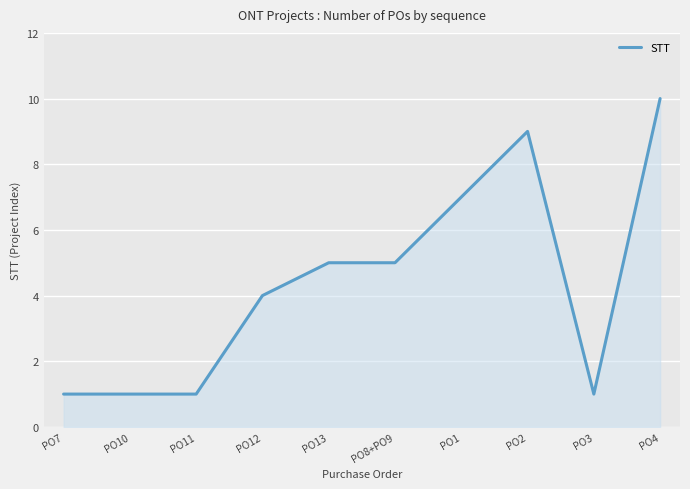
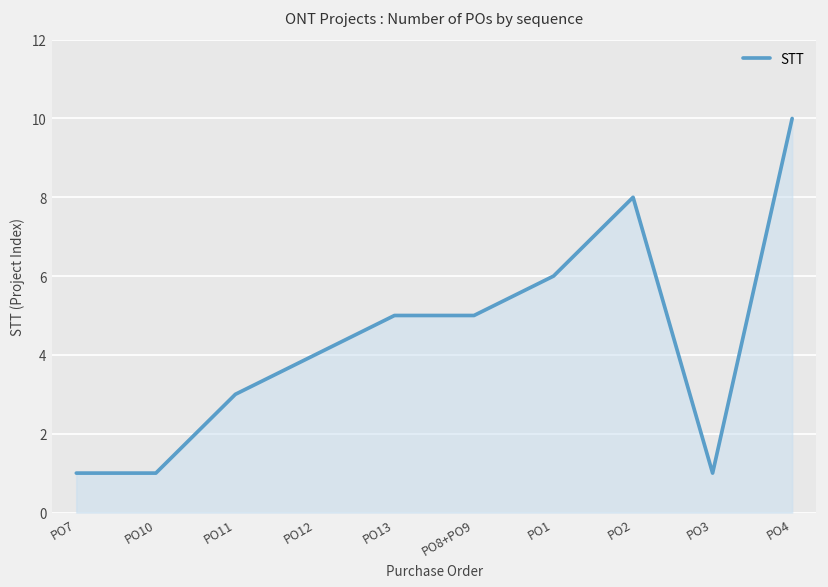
PO11: 1 -> 3
PO1: 7 -> 6
PO2: 9 -> 8
